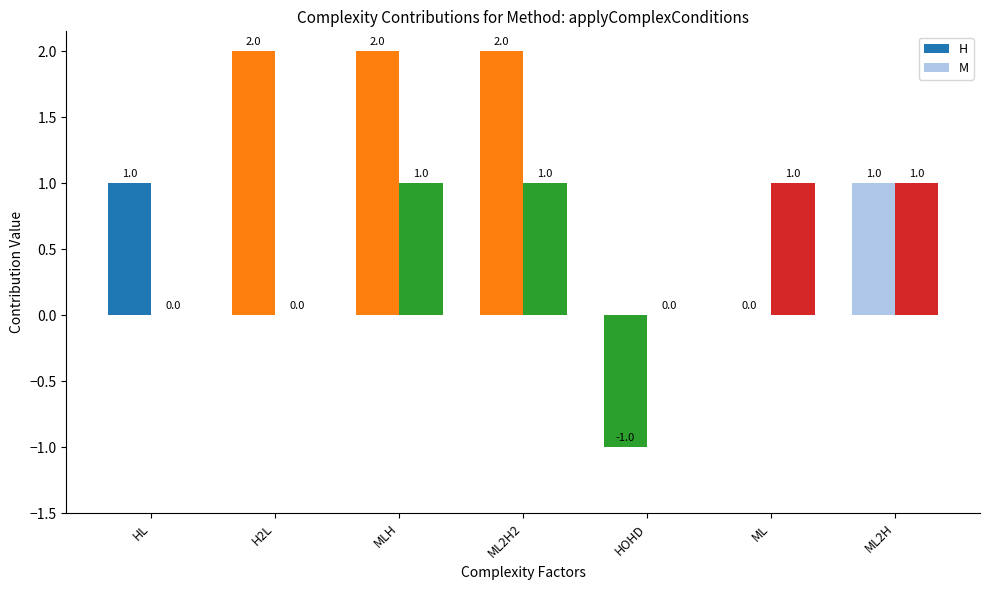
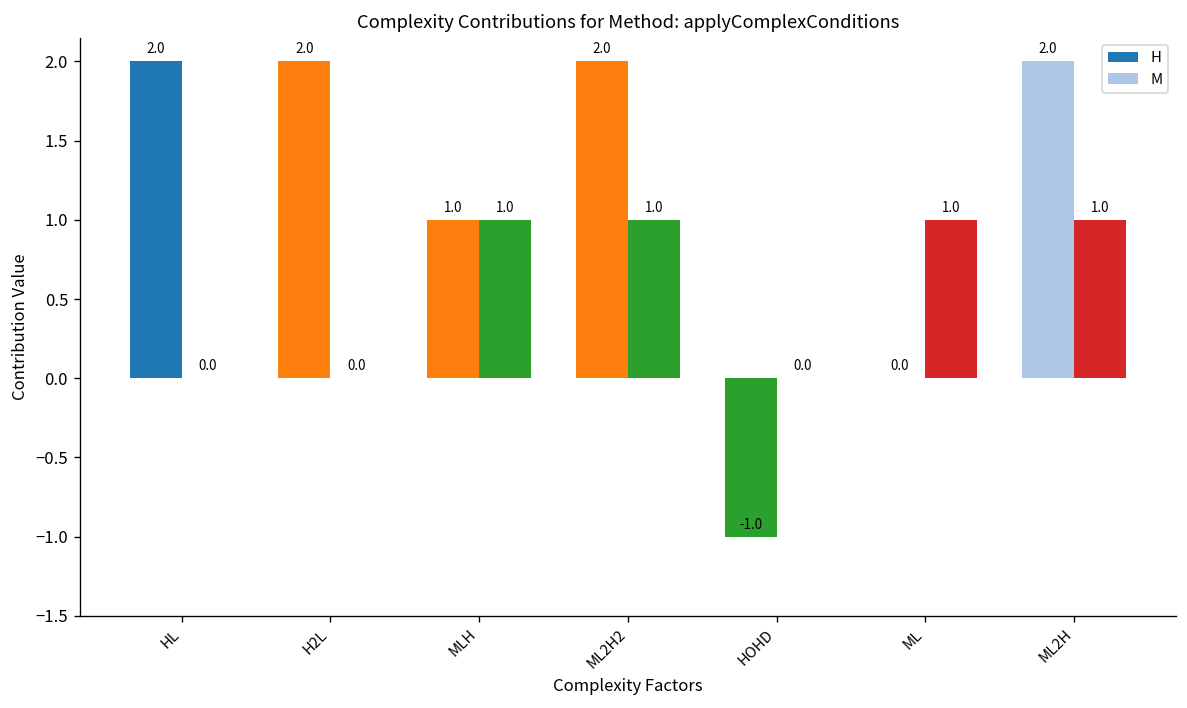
H, HL: 1.0 -> 2.0
H, MLH: 2.0 -> 1.0
H, ML2H: 1.0 -> 2.0
